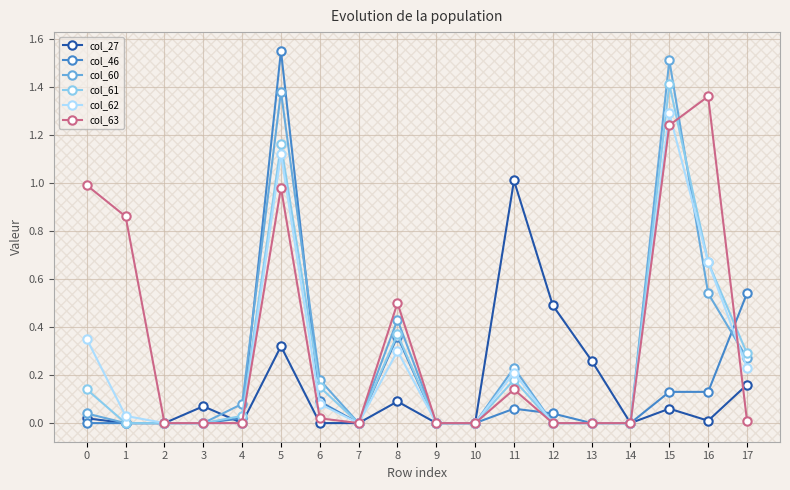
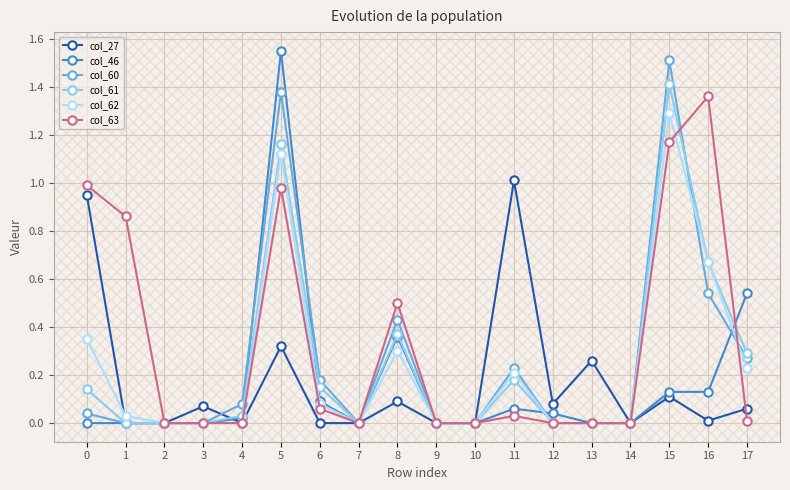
col_27, 0: 0.02 -> 0.95
col_63, 6: 0.02 -> 0.06
col_63, 11: 0.14 -> 0.03
col_27, 12: 0.49 -> 0.08
col_27, 15: 0.06 -> 0.11
col_63, 15: 1.24 -> 1.17
col_27, 17: 0.16 -> 0.06
